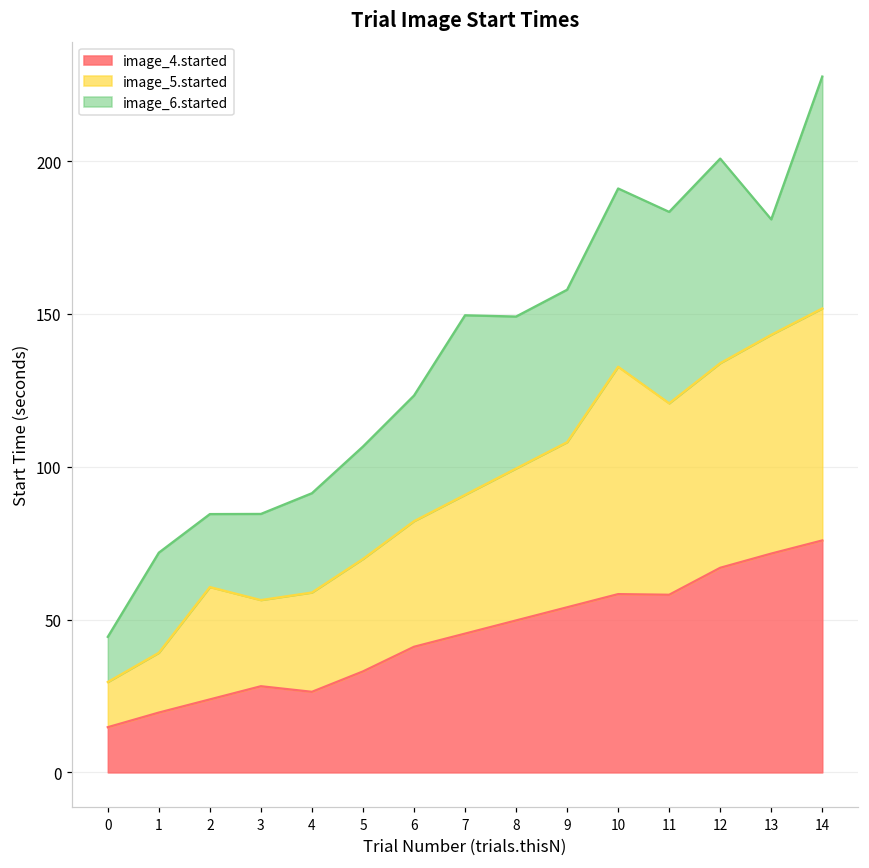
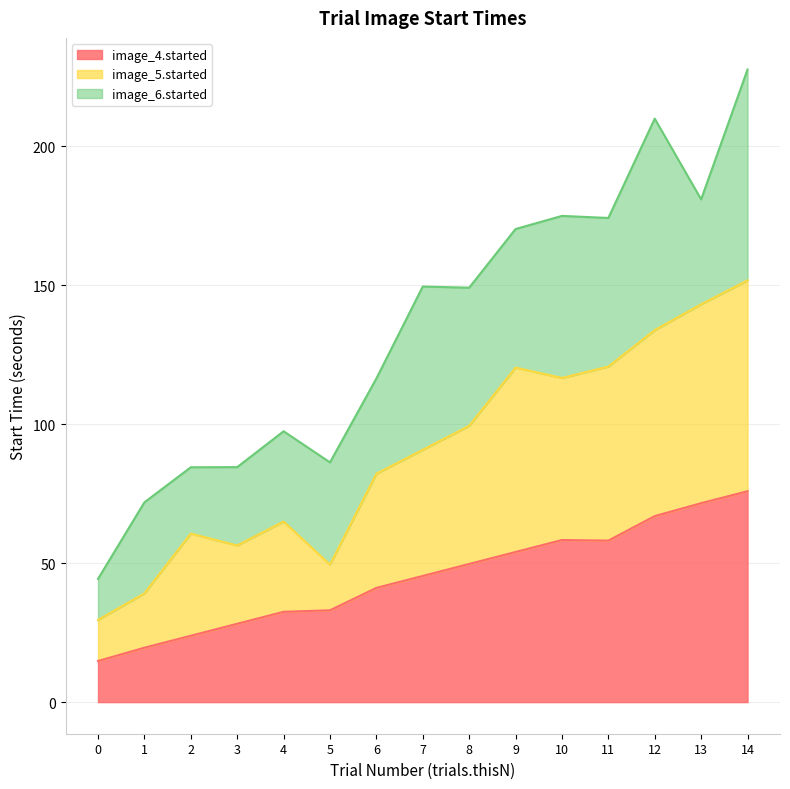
image_4.started, 4: 26 -> 32
image_5.started, 5: 37 -> 16
image_6.started, 6: 41 -> 34
image_5.started, 9: 54 -> 66
image_5.started, 10: 74 -> 58
image_6.started, 11: 63 -> 53
image_6.started, 12: 67 -> 76
